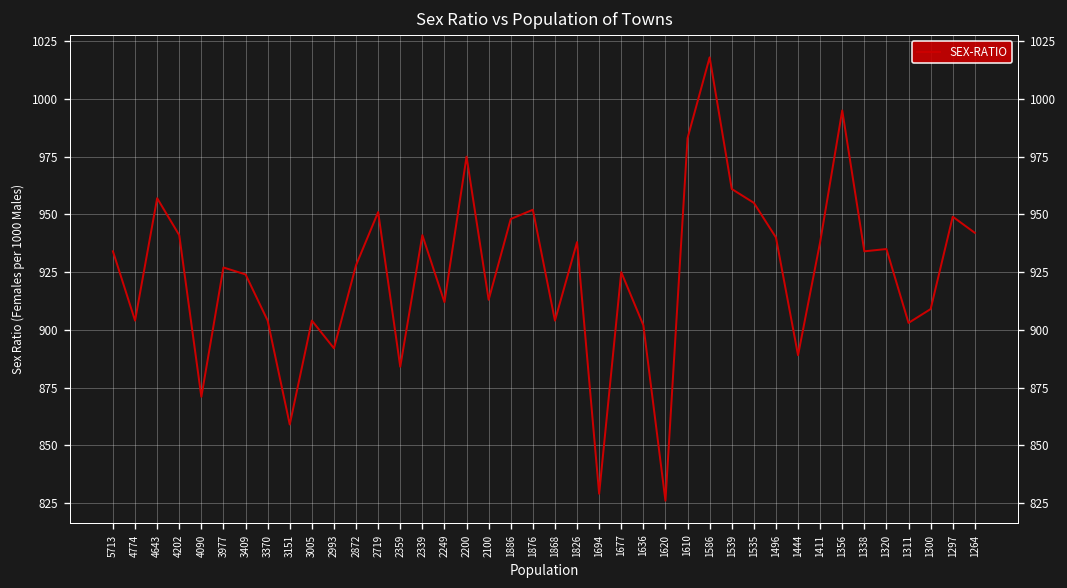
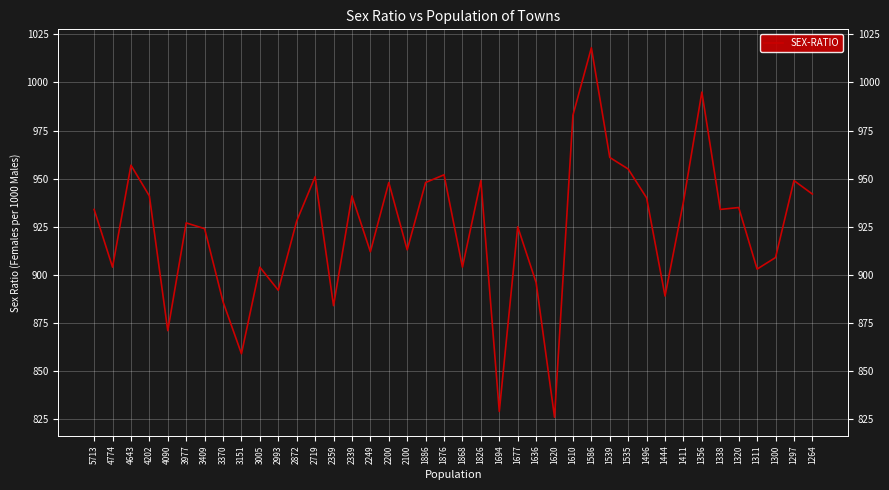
3370: 904 -> 886
2200: 975 -> 948
1826: 938 -> 949
1636: 902 -> 896
